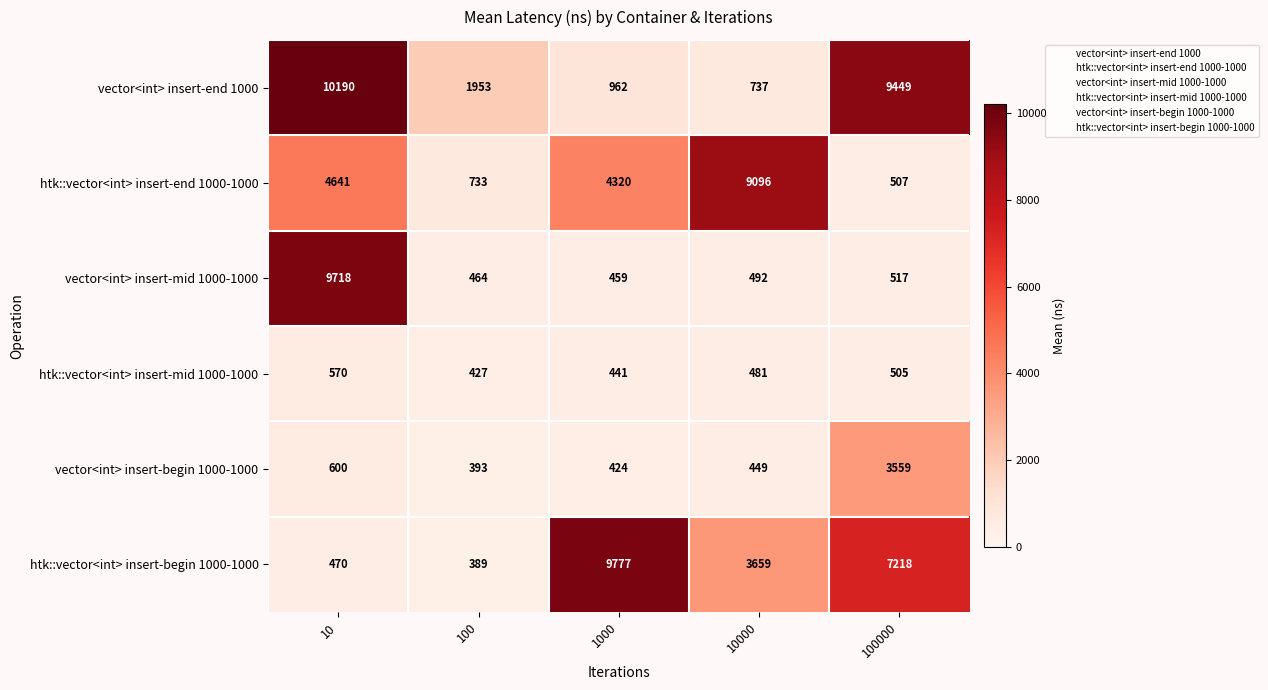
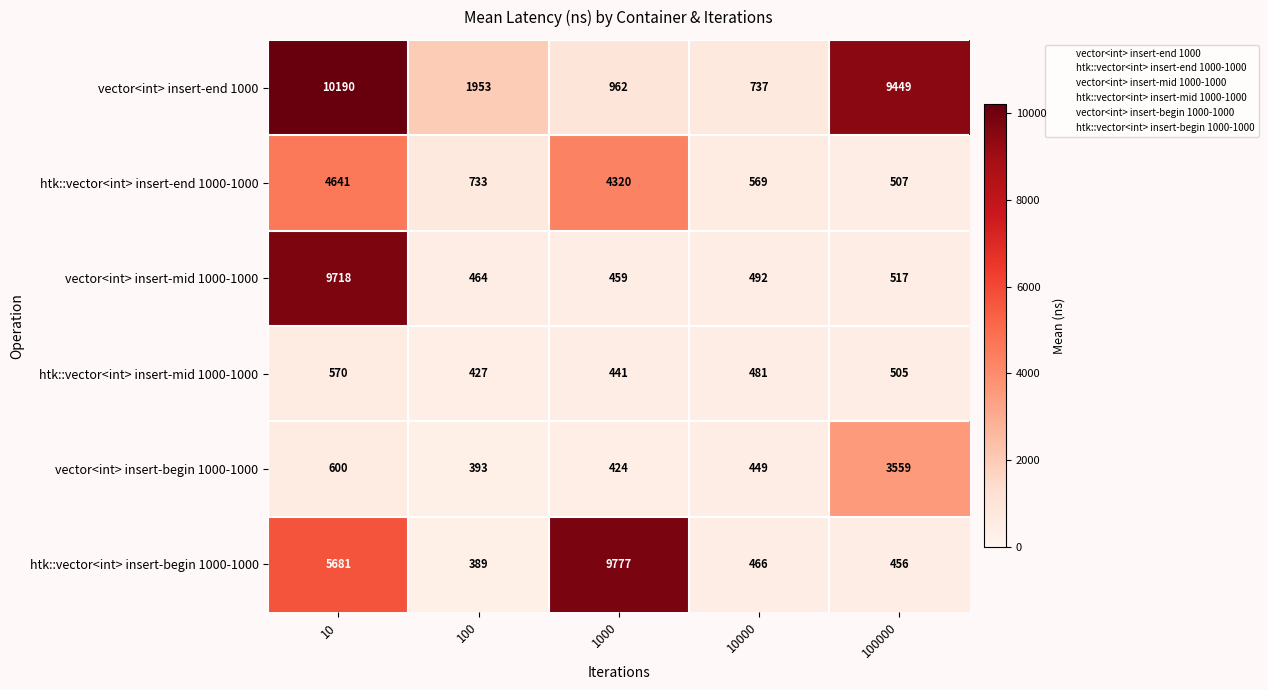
htk::vector<int> insert-end 1000-1000, 10000: 9096 -> 569
htk::vector<int> insert-begin 1000-1000, 10: 470 -> 5681
htk::vector<int> insert-begin 1000-1000, 10000: 3659 -> 466
htk::vector<int> insert-begin 1000-1000, 100000: 7218 -> 456
